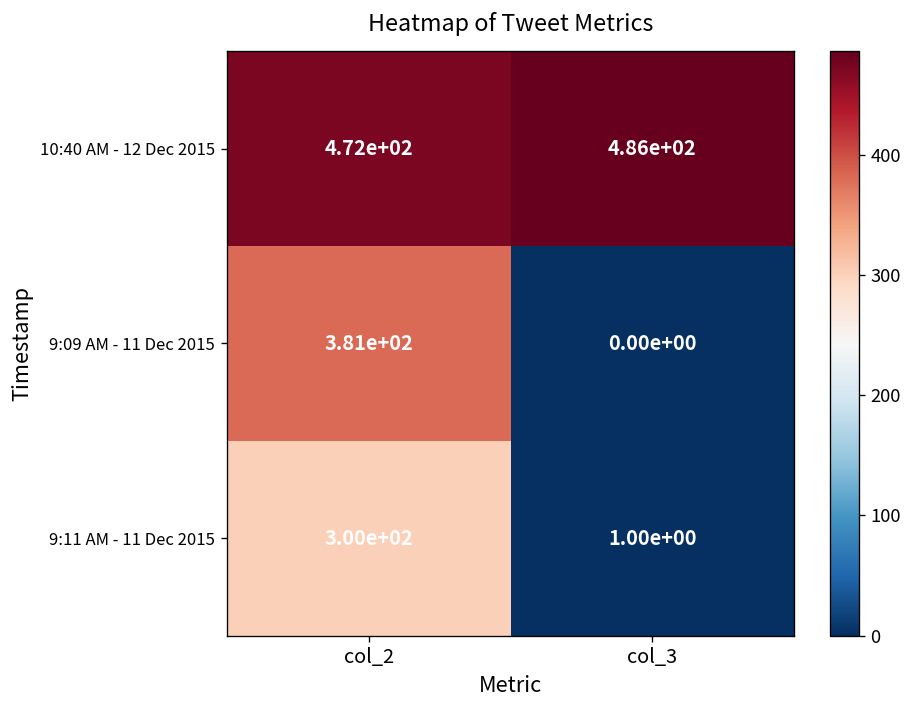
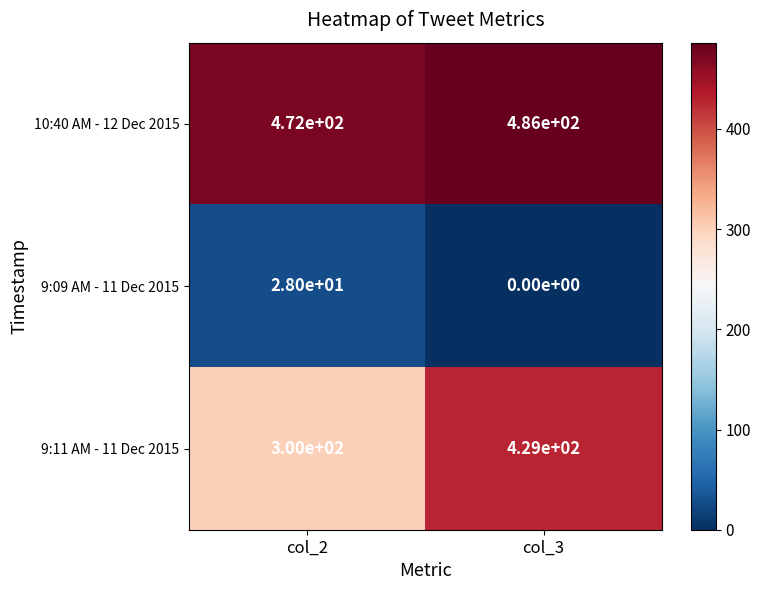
9:09 AM - 11 Dec 2015, col_2: 3.81e+02 -> 2.80e+01
9:11 AM - 11 Dec 2015, col_3: 1.00e+00 -> 4.29e+02
